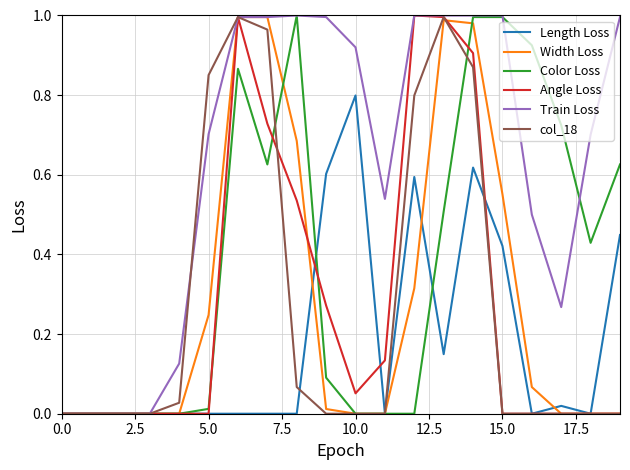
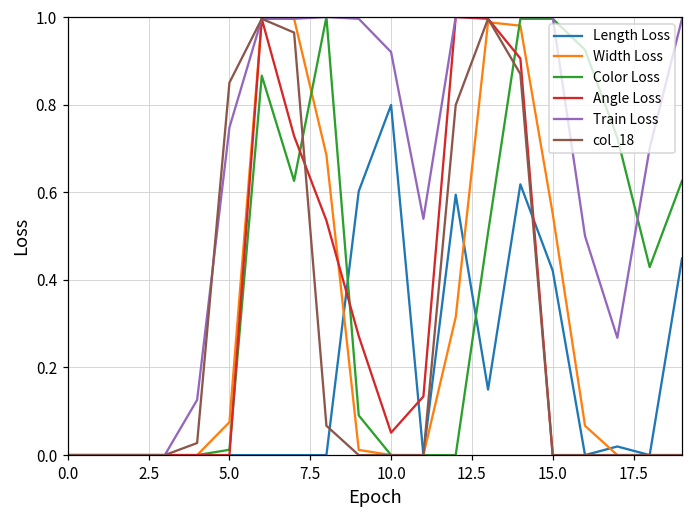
Width Loss, 5.0: 0.25 -> 0.08
Train Loss, 5.0: 0.70 -> 0.75
